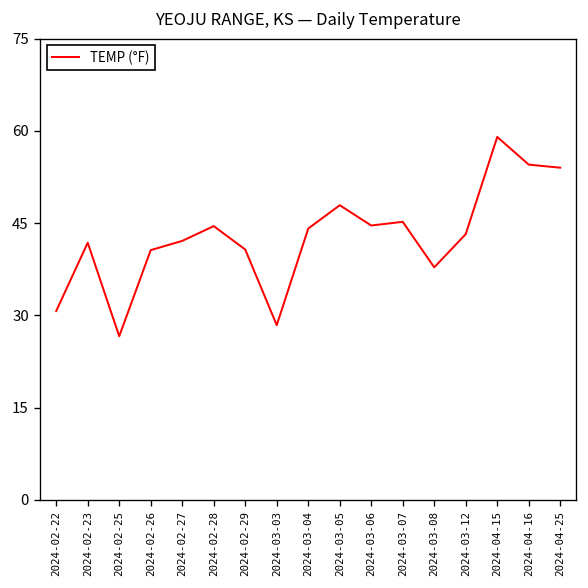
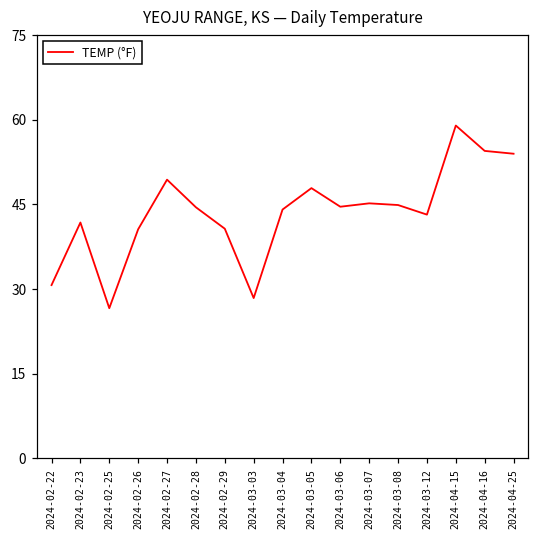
2024-02-27: 42 -> 49
2024-03-08: 38 -> 45
